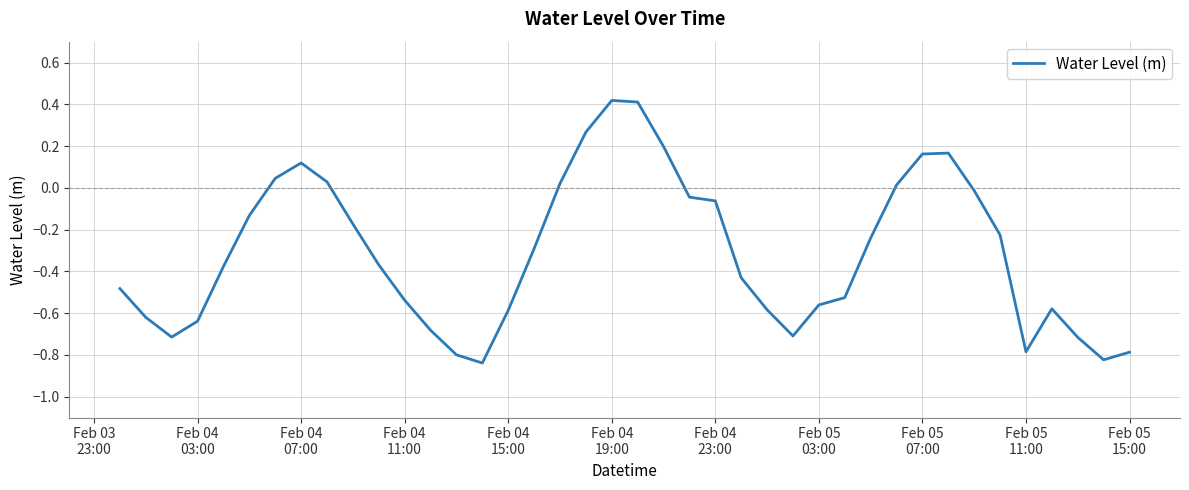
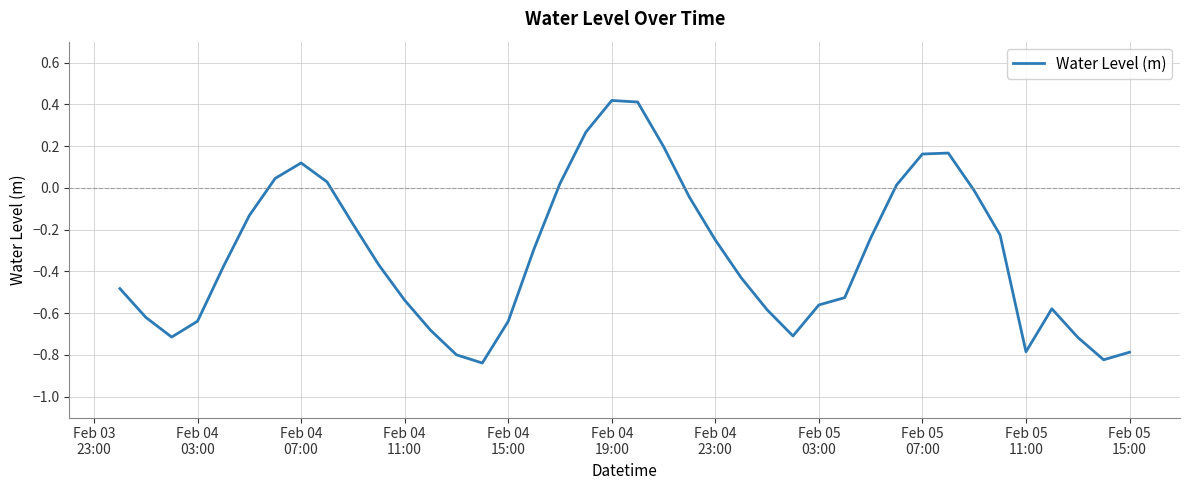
Feb 04 15:00: -0.59 -> -0.64
Feb 04 23:00: -0.06 -> -0.25
